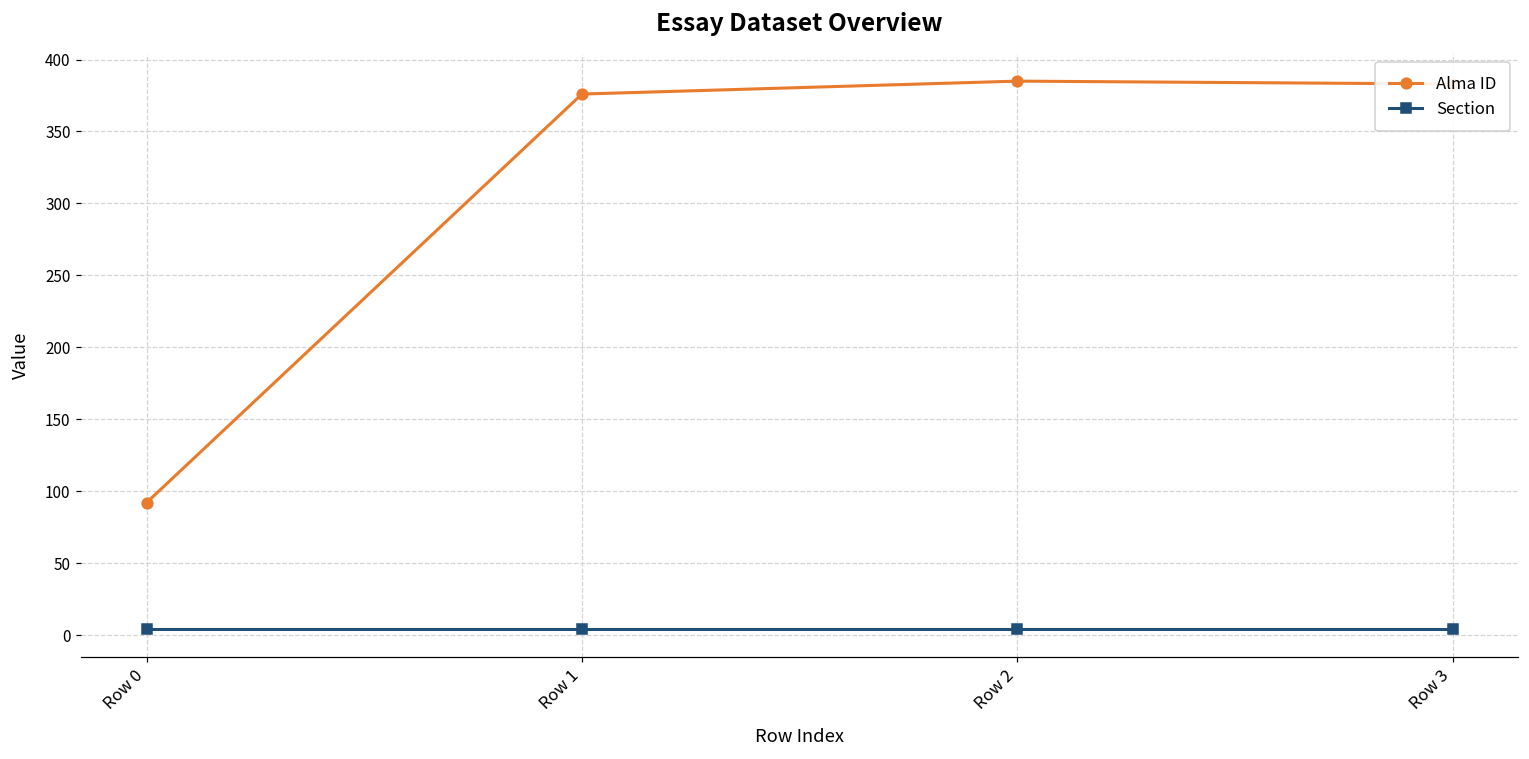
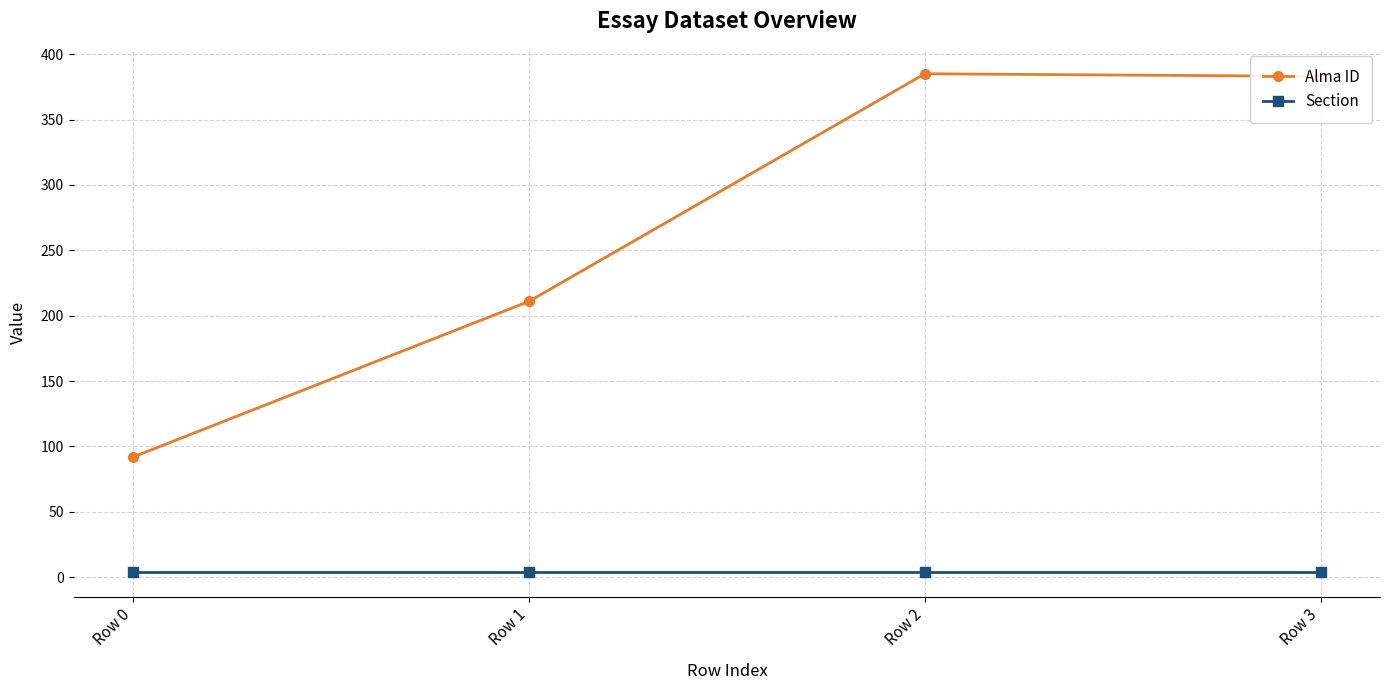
Alma ID, Row 1: 376 -> 211
